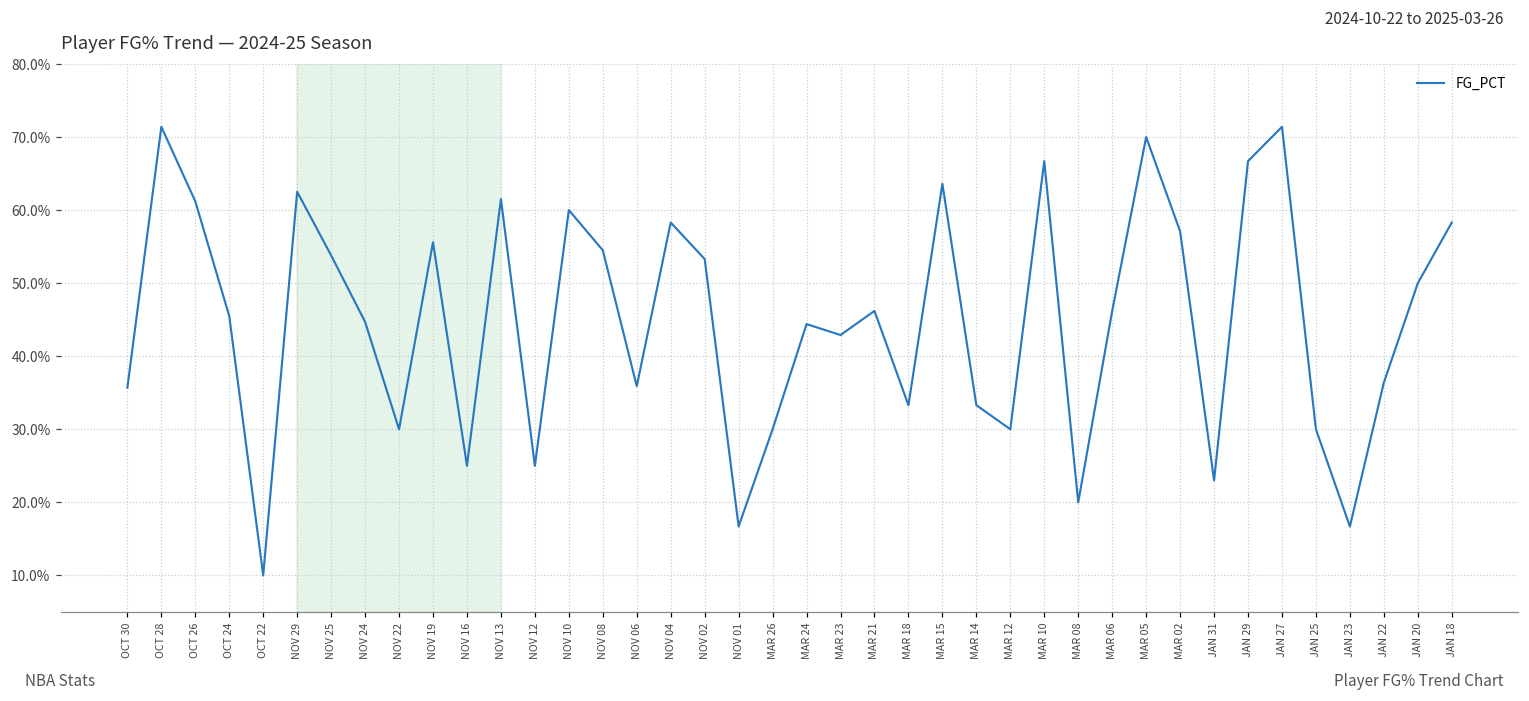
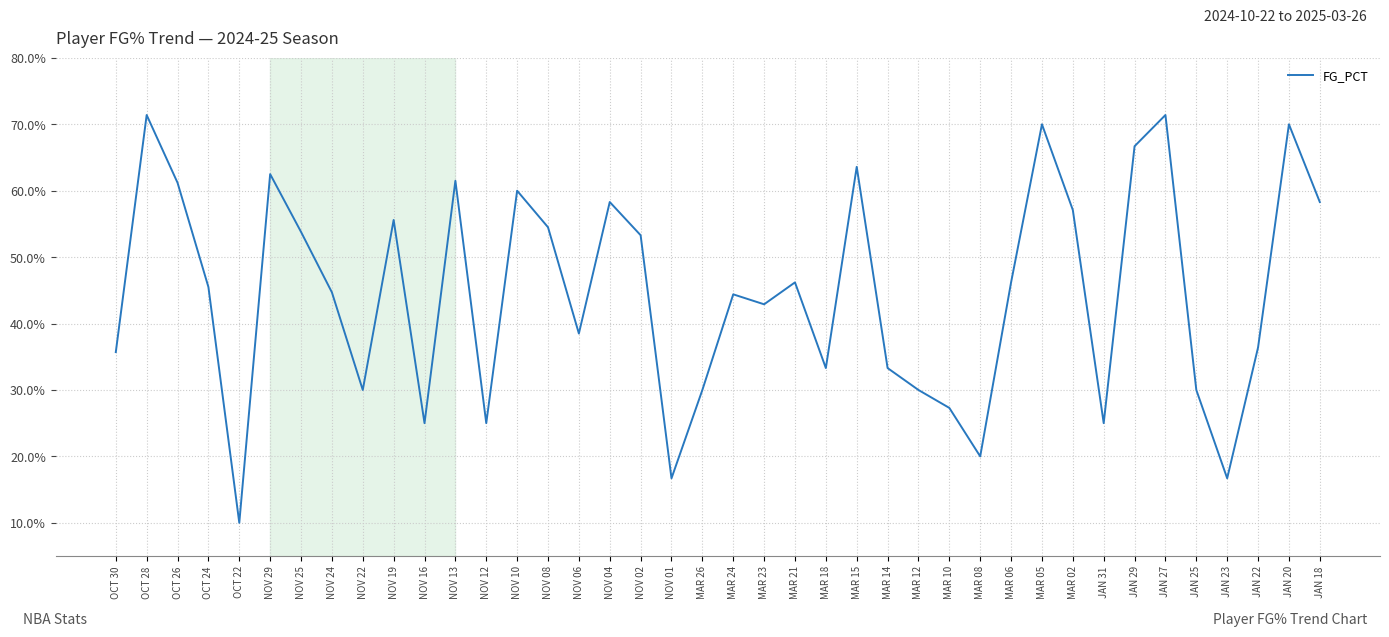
NOV 06: 36% -> 39%
MAR 10: 67% -> 27%
JAN 31: 23% -> 25%
JAN 20: 50% -> 70%
